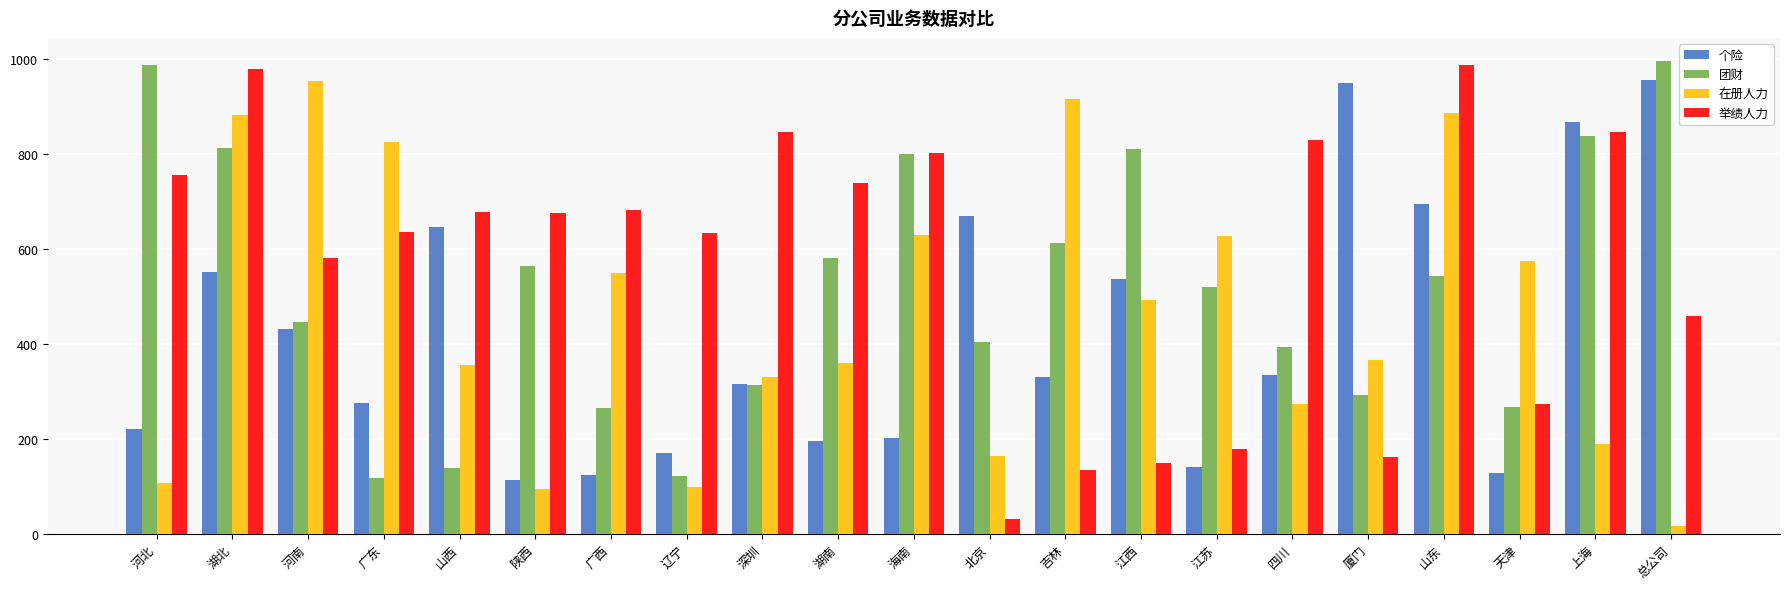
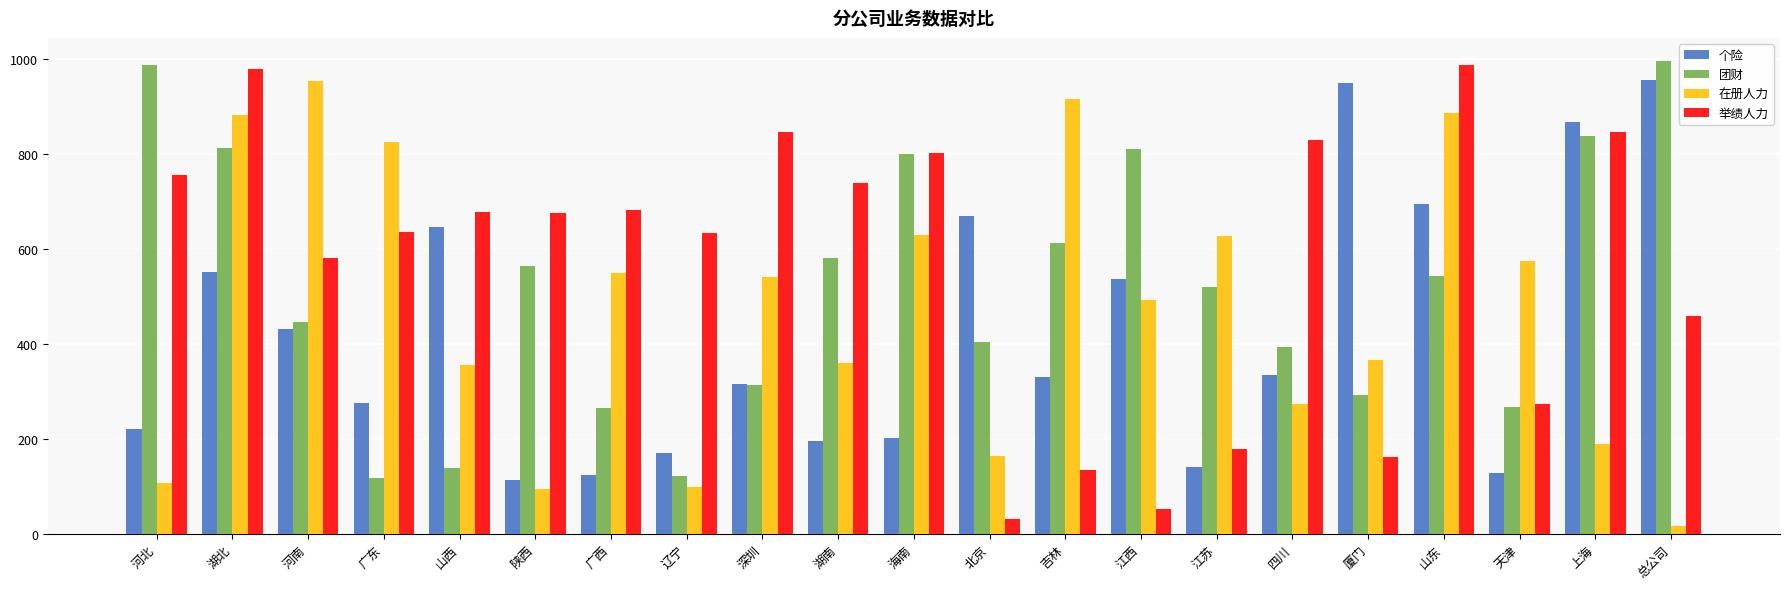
在册人力, 深圳: 330 -> 540
举绩人力, 江西: 150 -> 50
